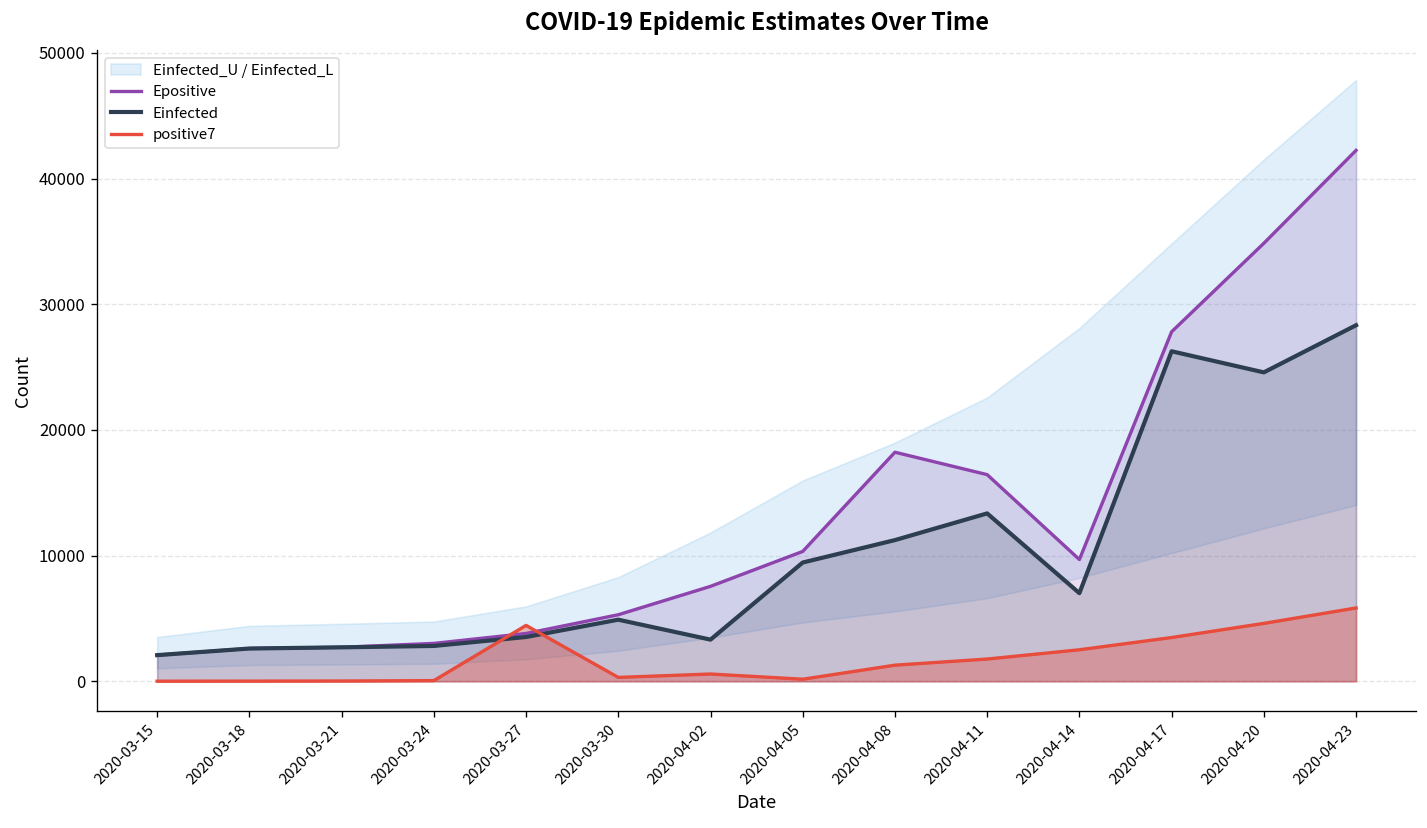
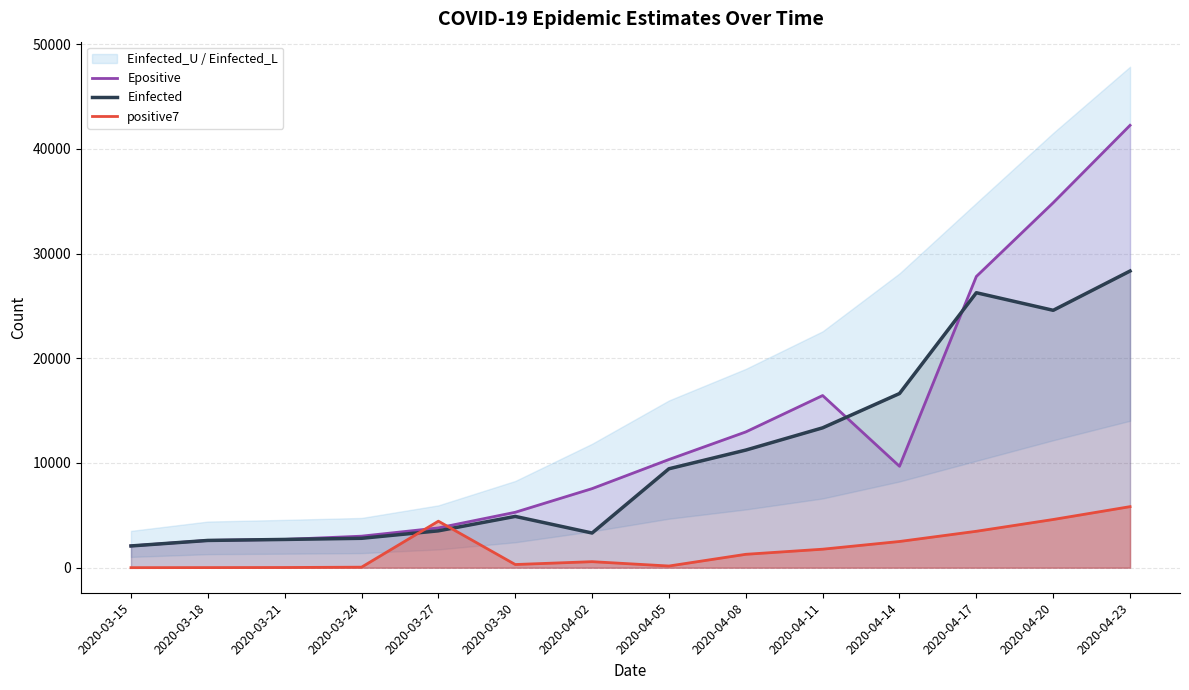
Epositive, 2020-04-08: 18200 -> 13000
Einfected, 2020-04-14: 7000 -> 16600
